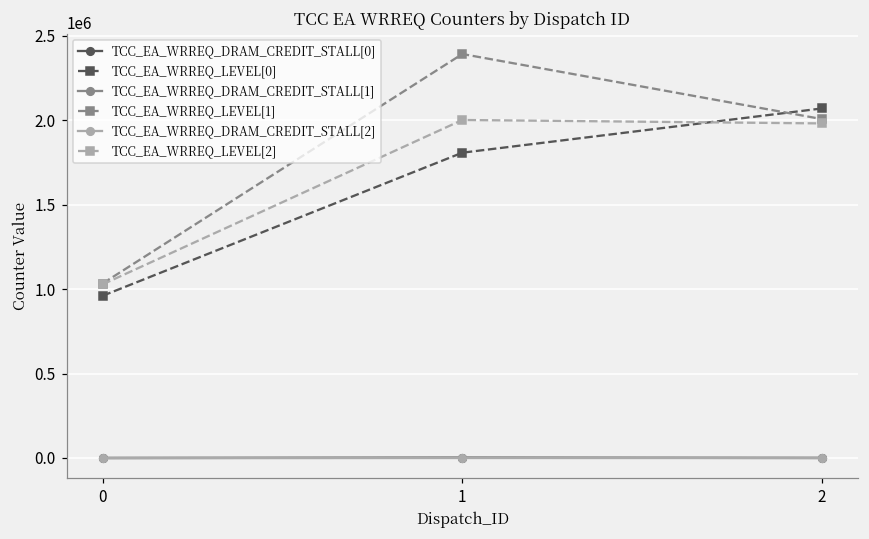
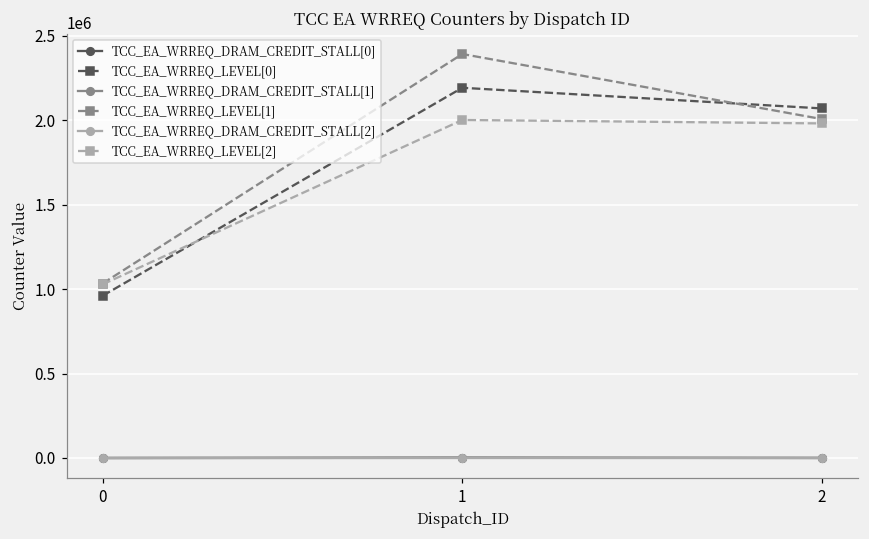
TCC_EA_WRREQ_LEVEL[0], 1: 1810000 -> 2190000
